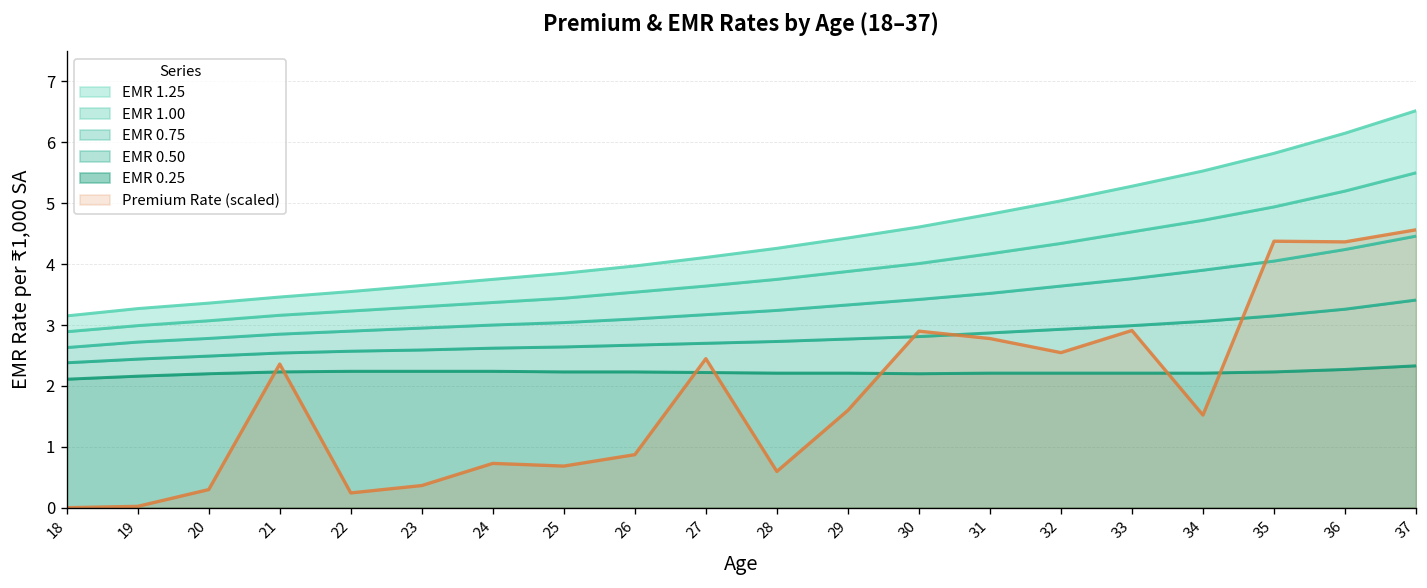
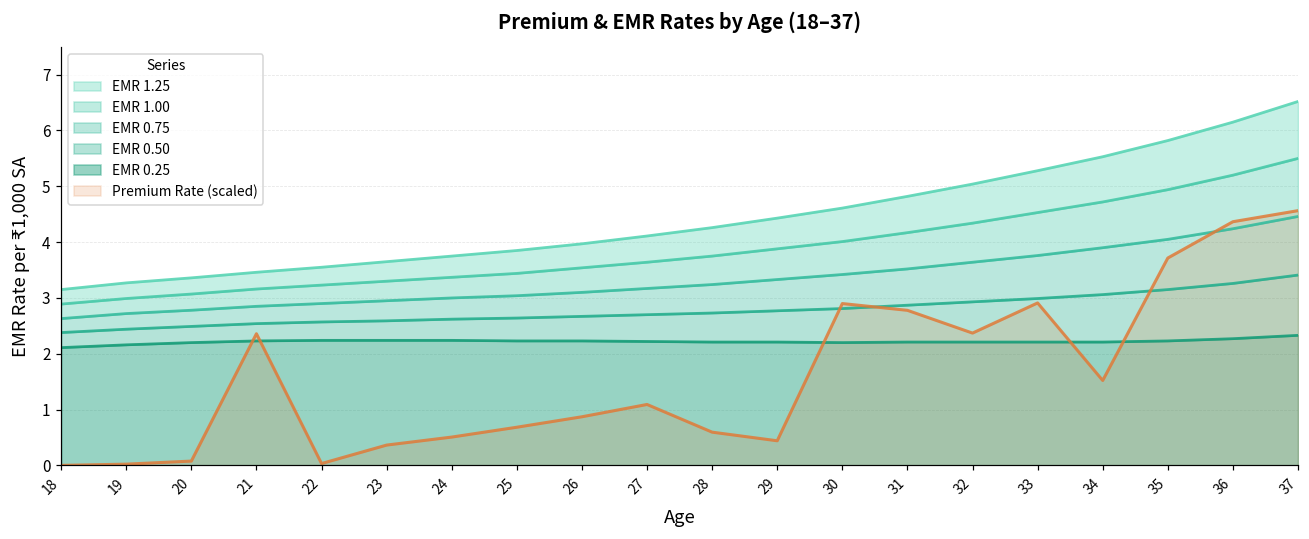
Premium Rate (scaled), 20: 0.3 -> 0.1
Premium Rate (scaled), 22: 0.2 -> 0.0
Premium Rate (scaled), 24: 0.7 -> 0.5
Premium Rate (scaled), 27: 2.4 -> 1.1
Premium Rate (scaled), 29: 1.6 -> 0.4
Premium Rate (scaled), 32: 2.5 -> 2.4
Premium Rate (scaled), 35: 4.4 -> 3.7
